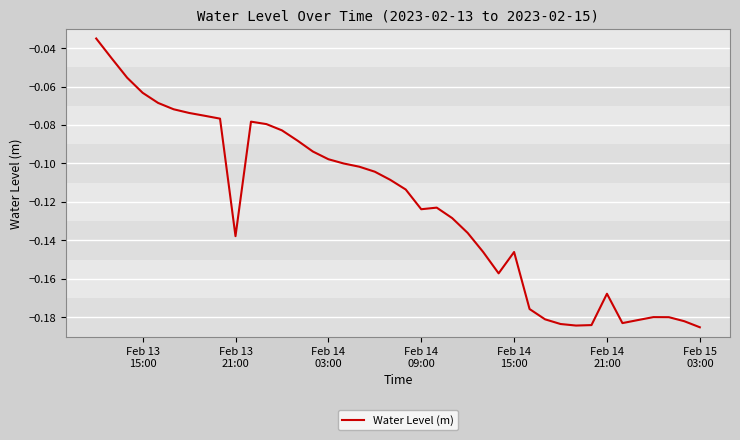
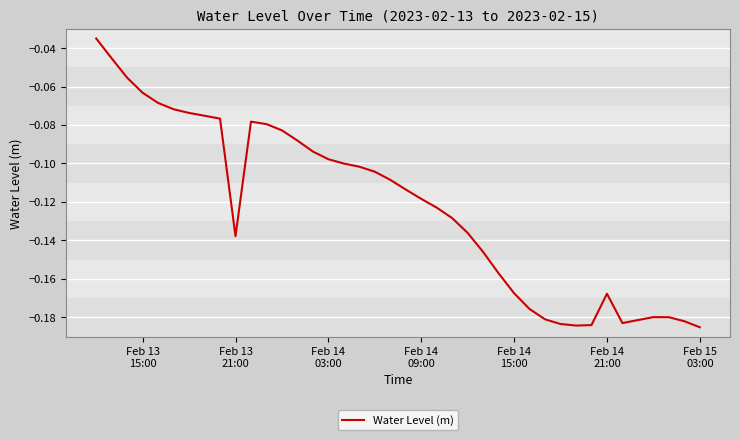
Feb 14 09:00: -0.124 -> -0.118
Feb 14 15:00: -0.146 -> -0.168
